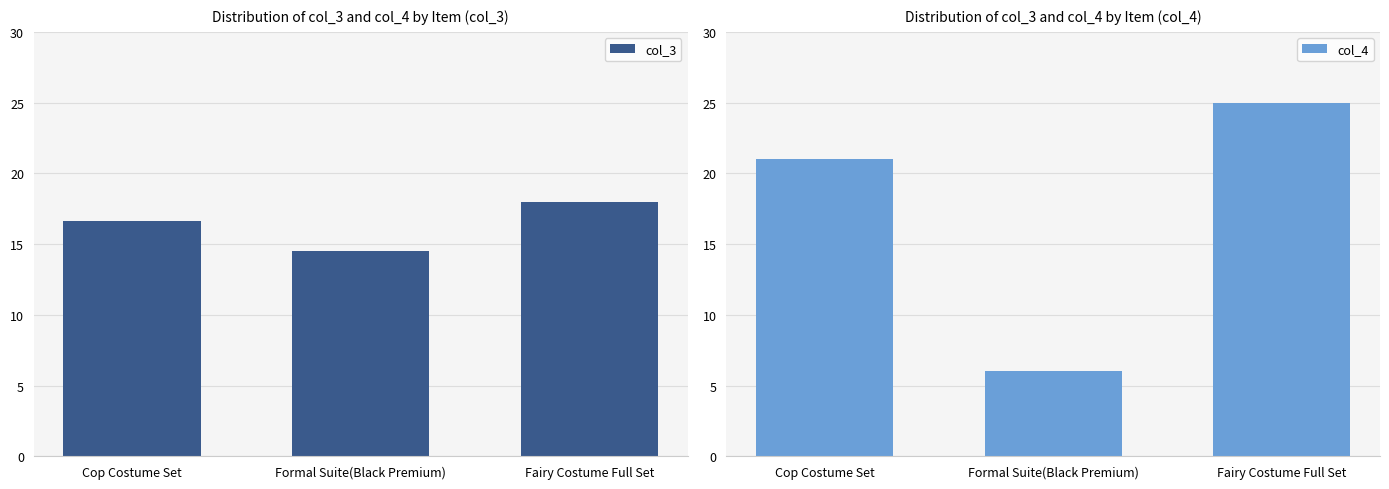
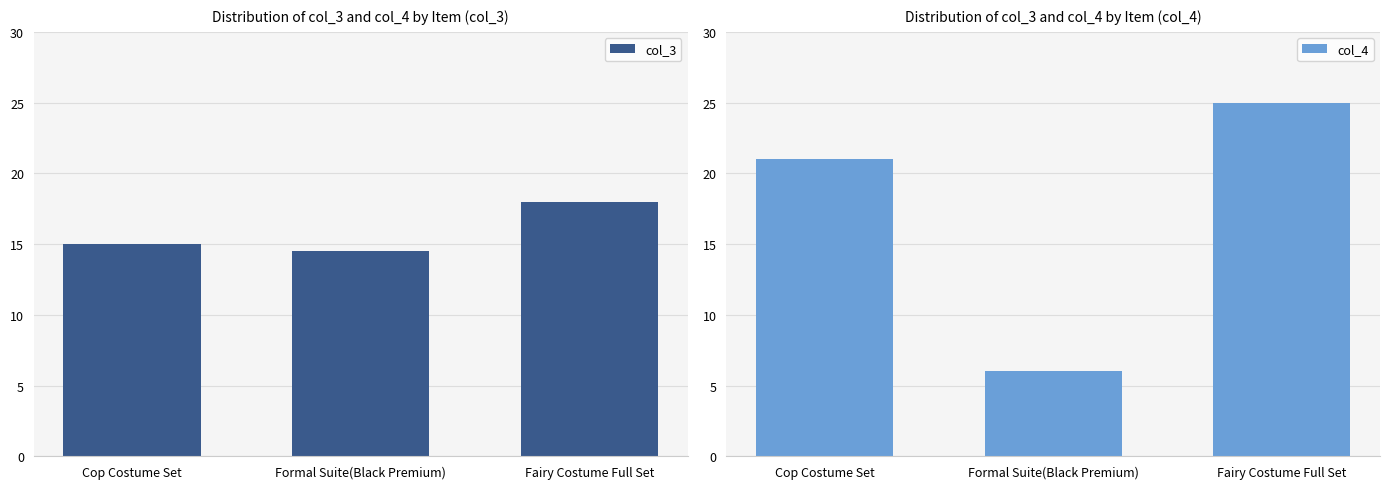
Distribution of col_3 and col_4 by Item (col_3), Cop Costume Set: 16.6 -> 15.0
